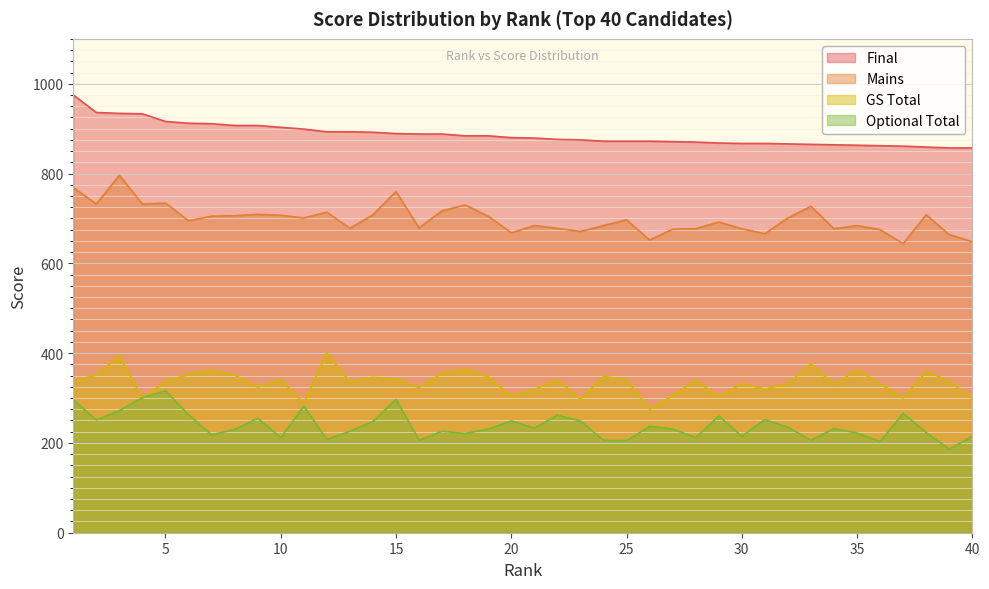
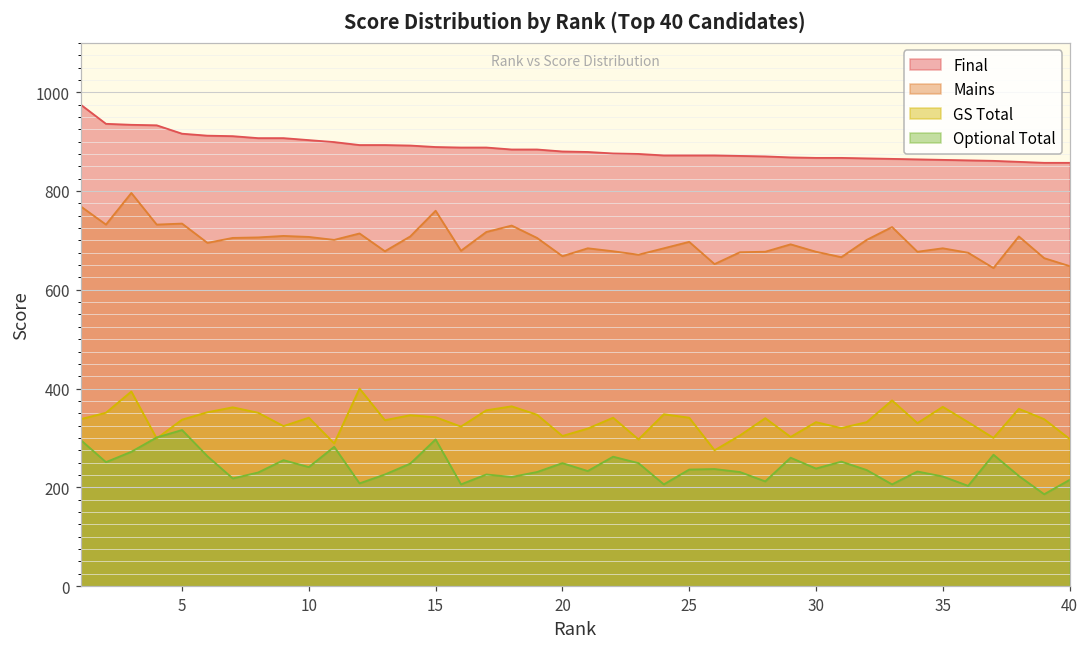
Optional Total, 10: 210 -> 240
Optional Total, 25: 210 -> 240
Optional Total, 30: 220 -> 240
